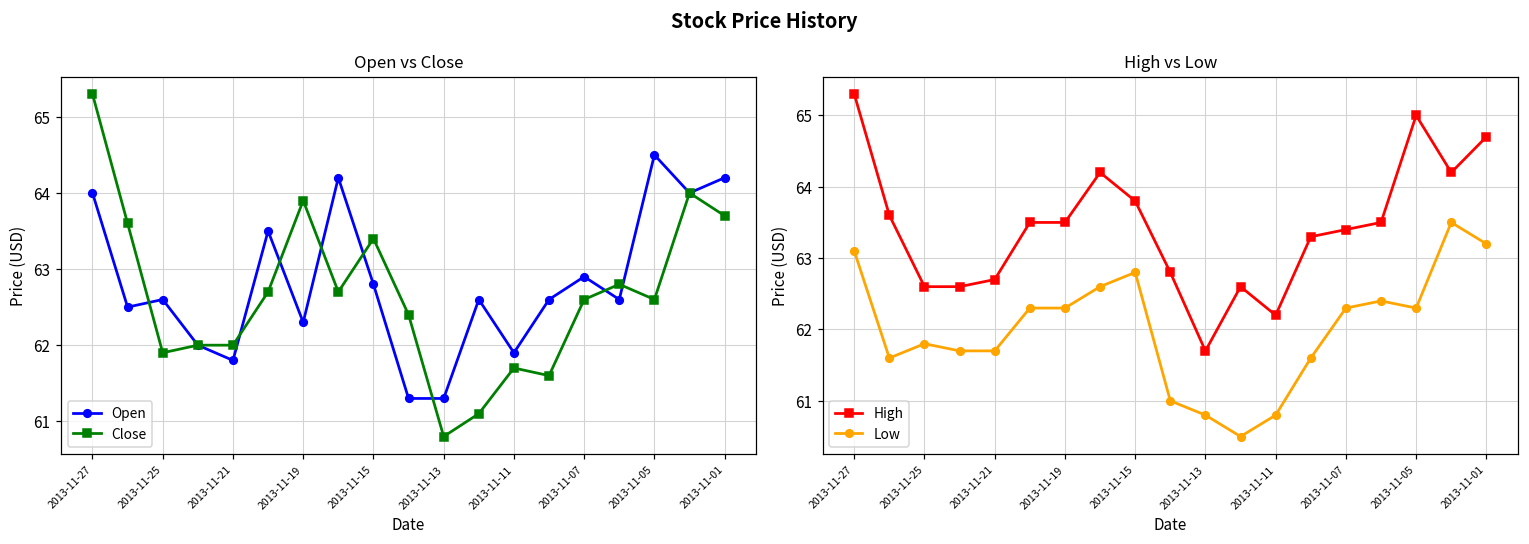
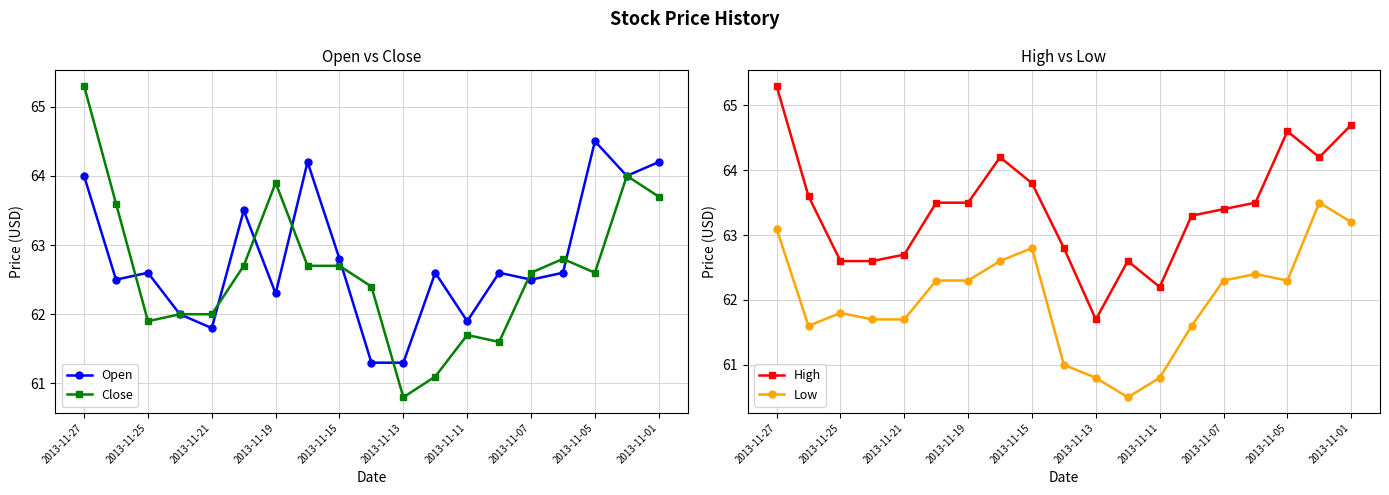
Open vs Close, Close, 2013-11-15: 63.4 -> 62.7
Open vs Close, Open, 2013-11-07: 62.9 -> 62.5
High vs Low, High, 2013-11-05: 65.0 -> 64.6
